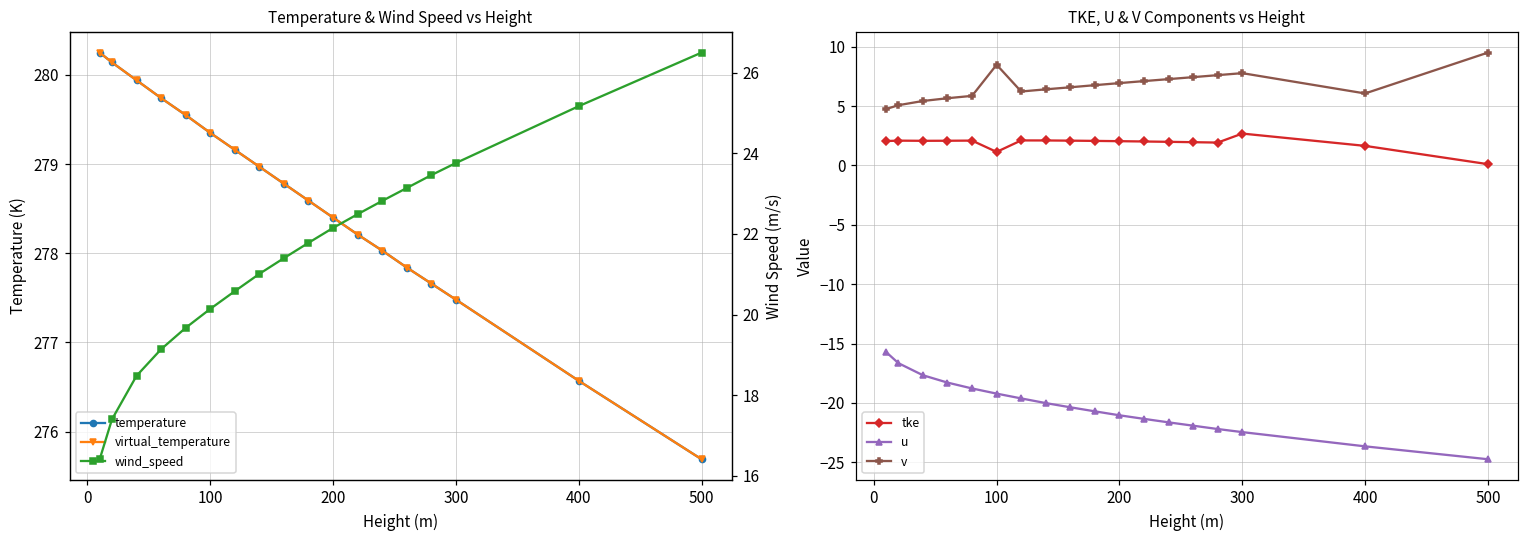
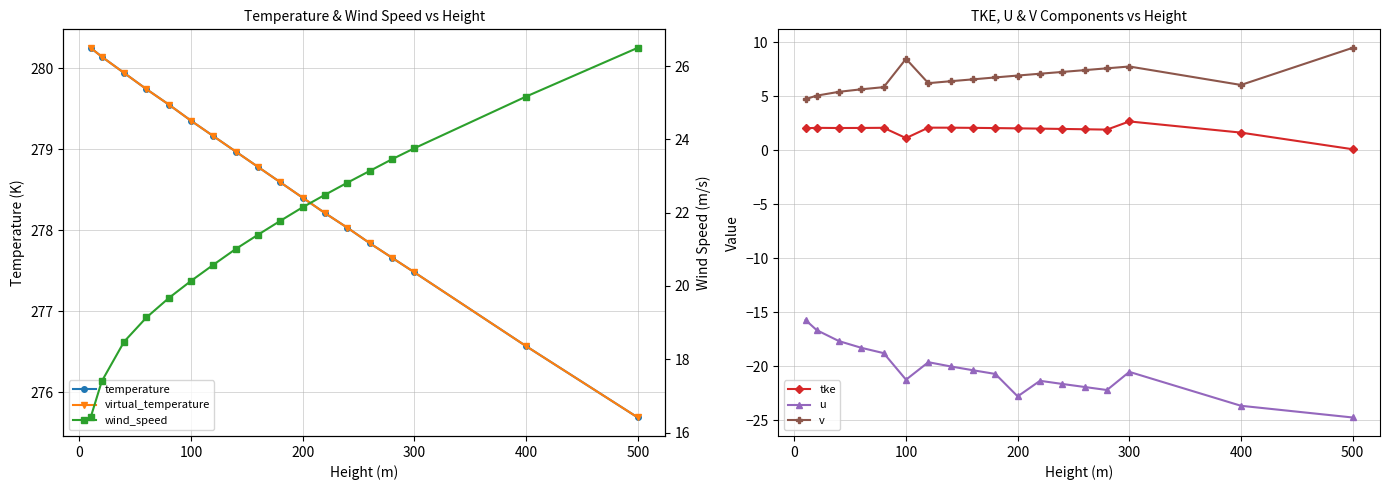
TKE, U & V Components vs Height, u, 100: -19.2 -> -21.2
TKE, U & V Components vs Height, u, 200: -21.0 -> -22.8
TKE, U & V Components vs Height, u, 300: -22.5 -> -20.5
